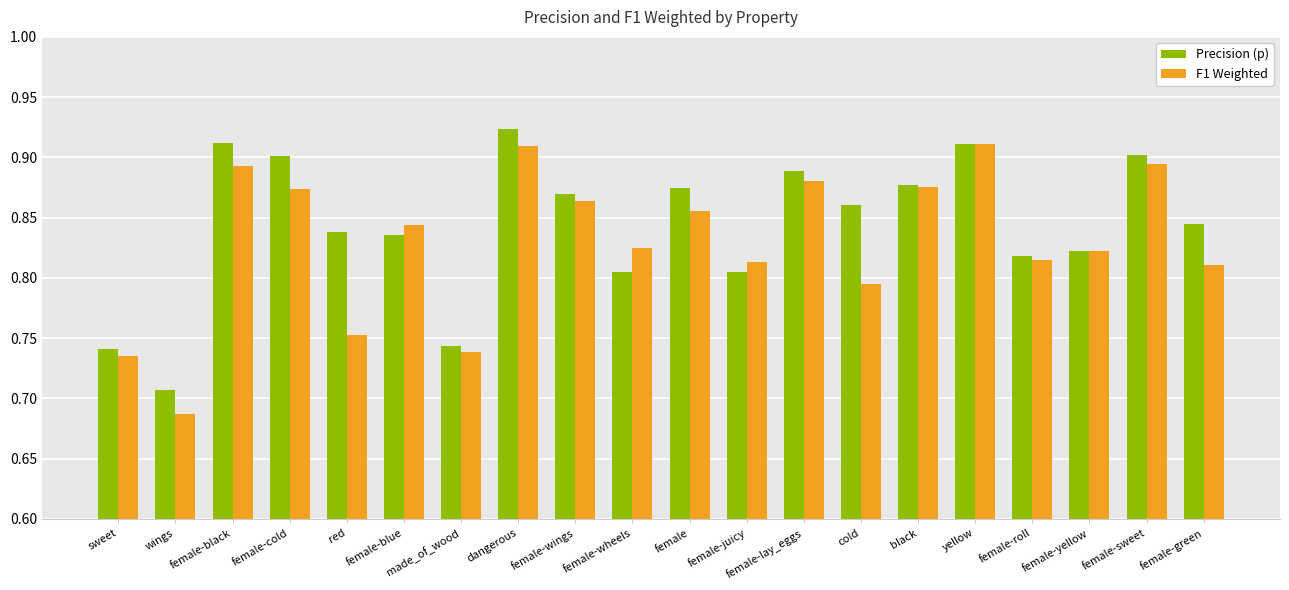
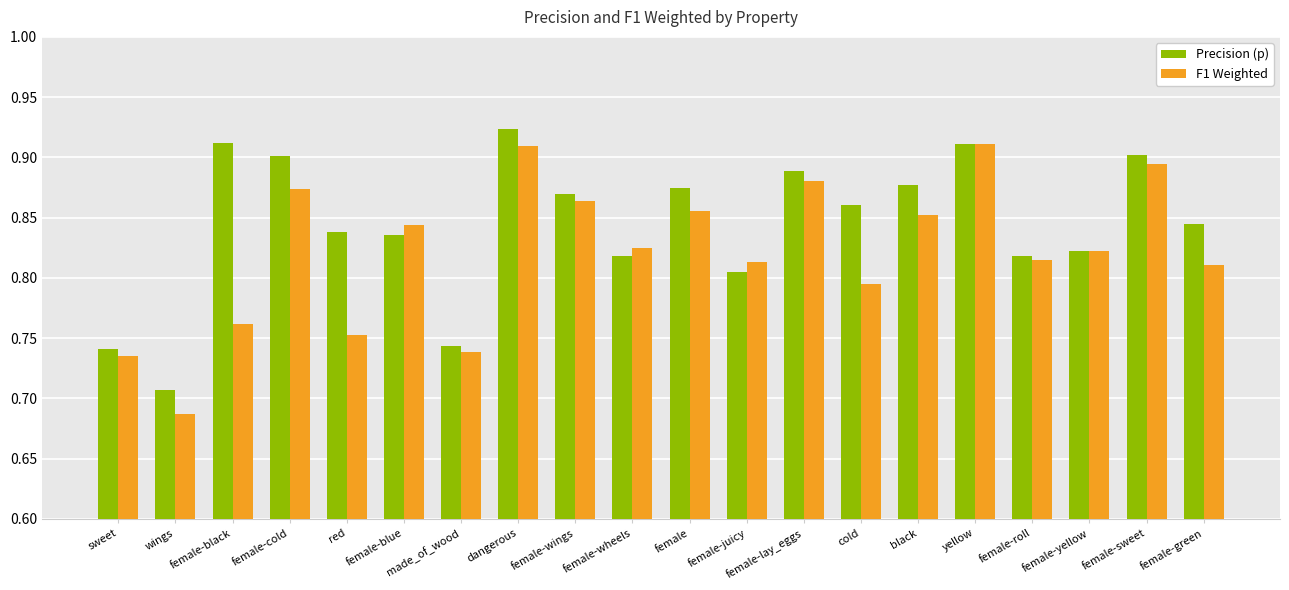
F1 Weighted, female-black: 0.893 -> 0.762
Precision (p), female-wheels: 0.805 -> 0.818
F1 Weighted, black: 0.876 -> 0.852
